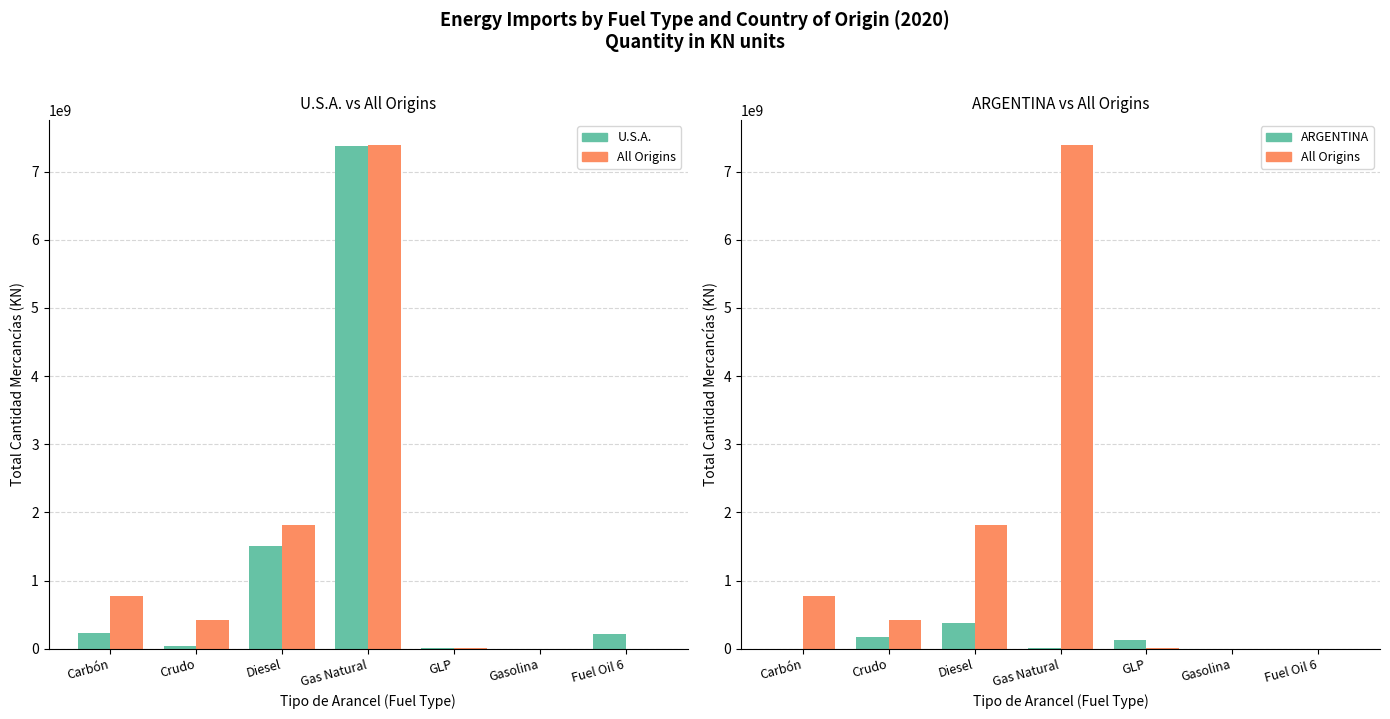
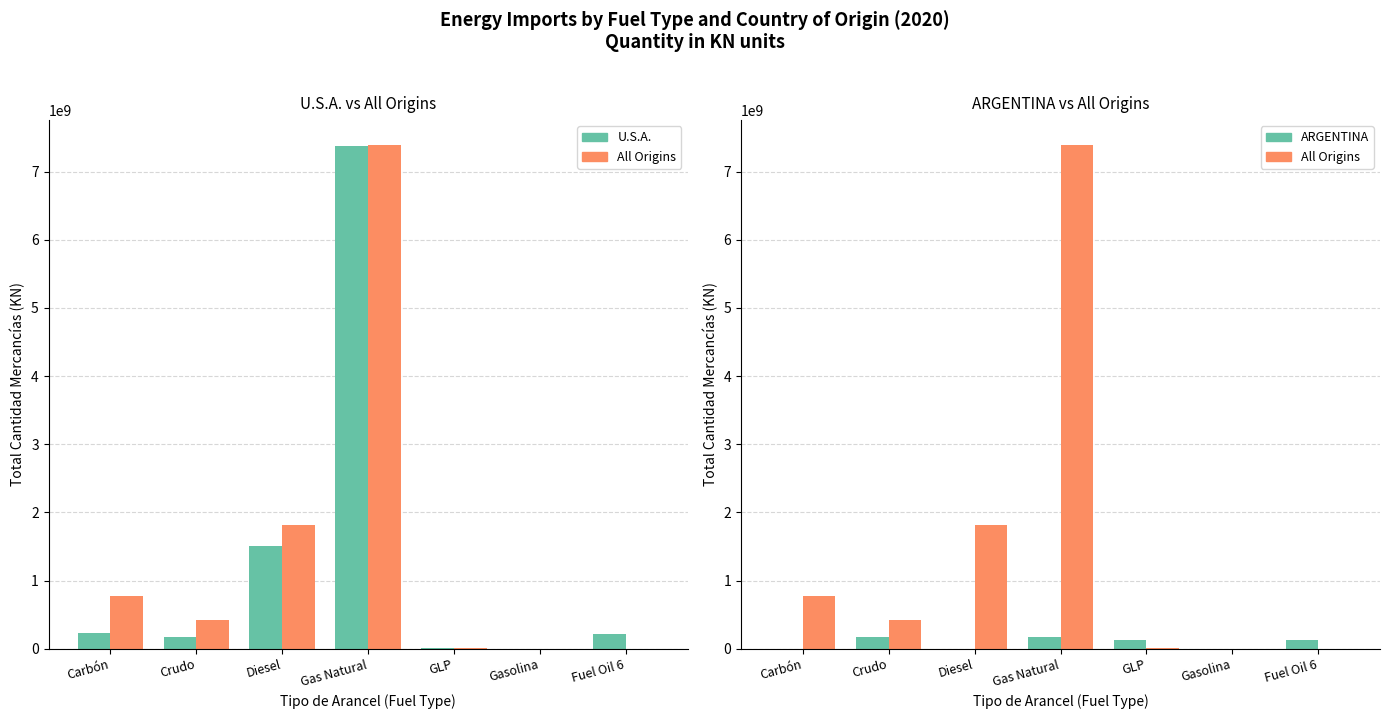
U.S.A. vs All Origins, U.S.A., Crudo: 0 -> 200000000
ARGENTINA vs All Origins, ARGENTINA, Diesel: 400000000 -> 0
ARGENTINA vs All Origins, ARGENTINA, Gas Natural: 0 -> 200000000
ARGENTINA vs All Origins, ARGENTINA, Fuel Oil 6: 0 -> 100000000
